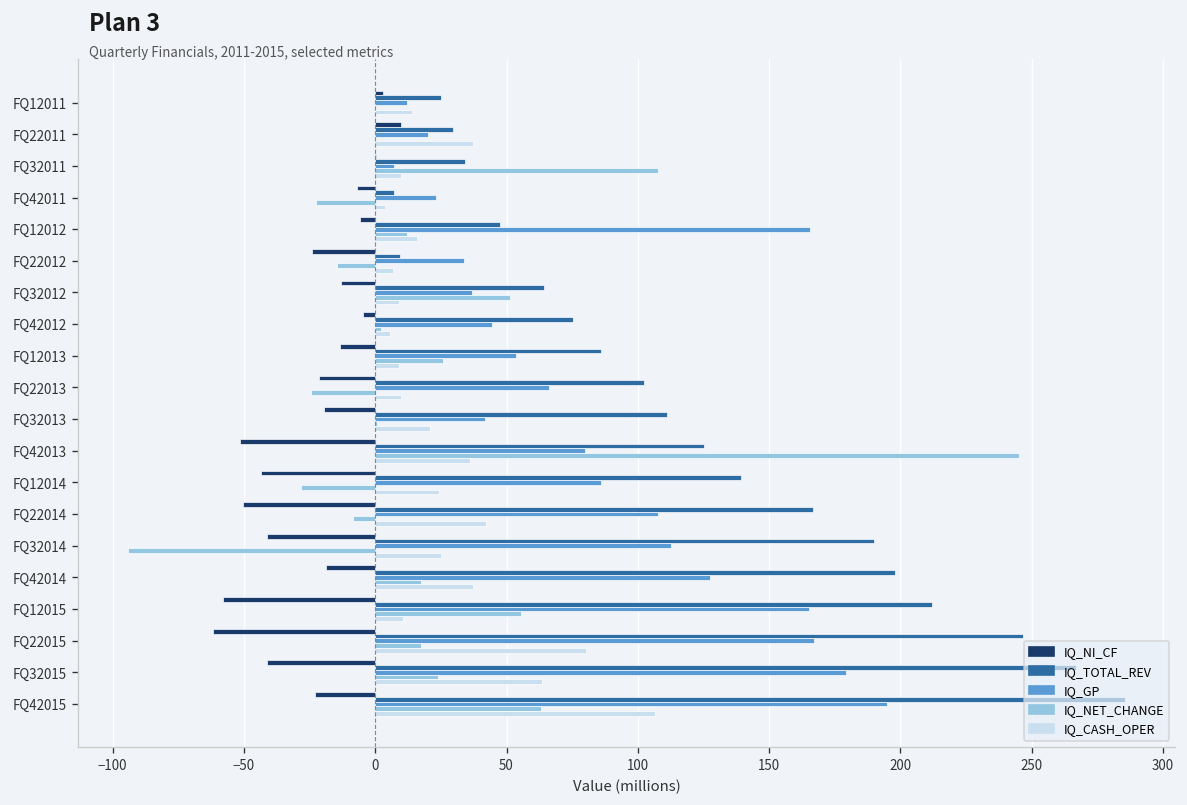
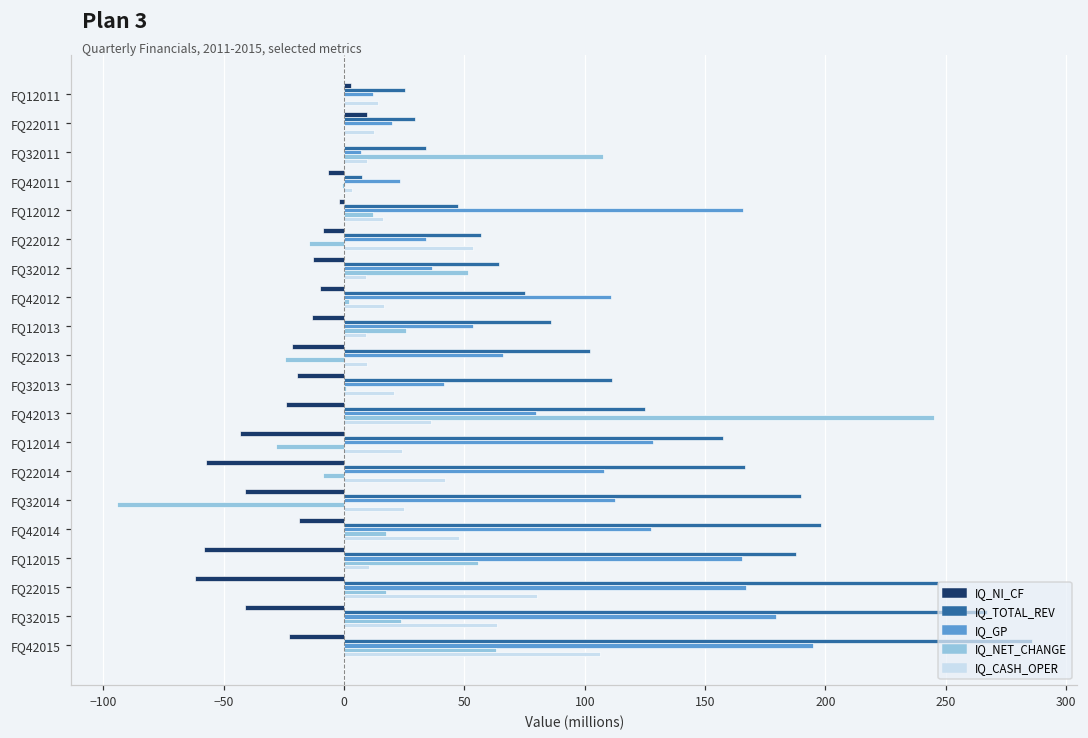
IQ_CASH_OPER, FQ22011: 37 -> 13
IQ_NET_CHANGE, FQ42011: -23 -> -1
IQ_NI_CF, FQ12012: -6 -> -2
IQ_NI_CF, FQ22012: -24 -> -9
IQ_TOTAL_REV, FQ22012: 10 -> 57
IQ_CASH_OPER, FQ22012: 7 -> 54
IQ_NI_CF, FQ42012: -5 -> -10
IQ_GP, FQ42012: 45 -> 111
IQ_CASH_OPER, FQ42012: 5 -> 17
IQ_NI_CF, FQ42013: -52 -> -24
IQ_TOTAL_REV, FQ12014: 139 -> 158
IQ_GP, FQ12014: 86 -> 128
IQ_NI_CF, FQ22014: -50 -> -57
IQ_CASH_OPER, FQ42014: 37 -> 48
IQ_TOTAL_REV, FQ12015: 212 -> 188
